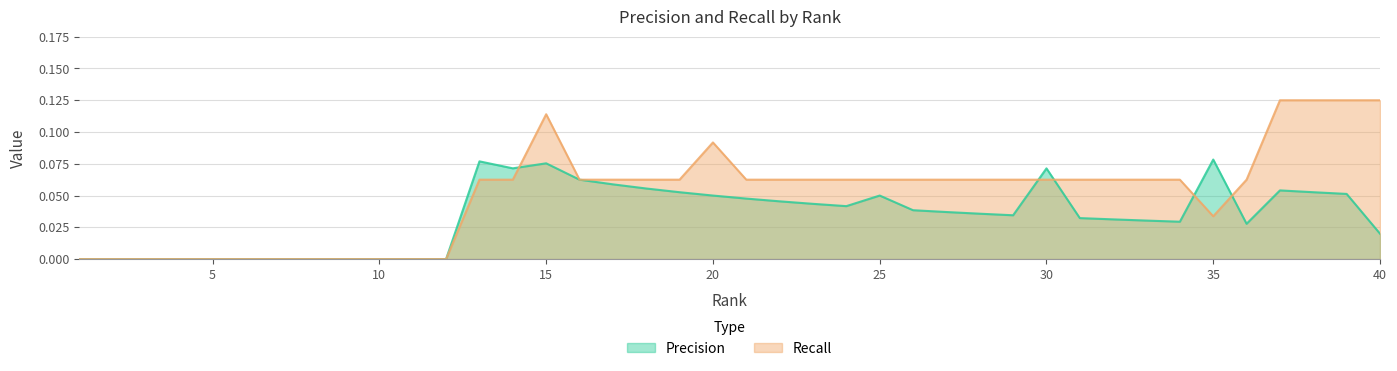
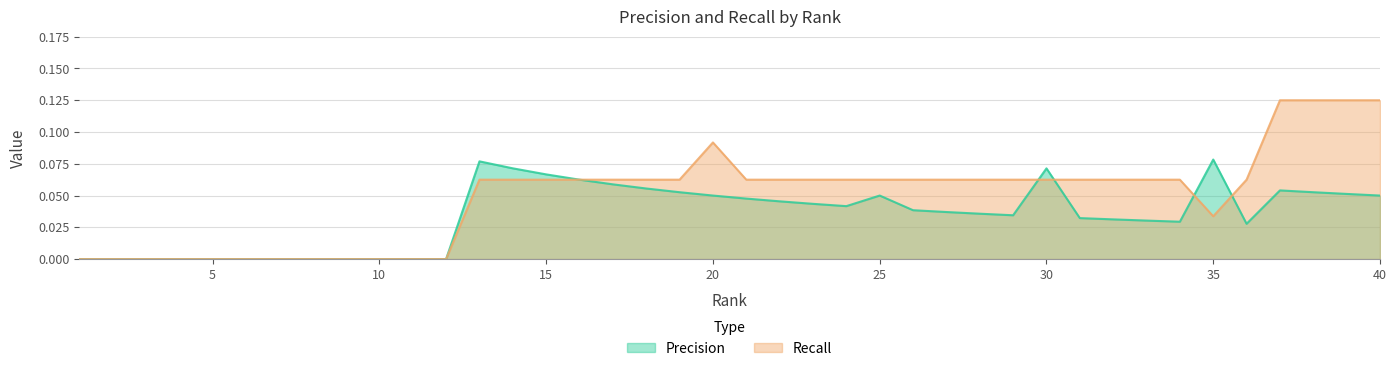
Precision, 15: 0.075 -> 0.067
Recall, 15: 0.114 -> 0.063
Precision, 40: 0.02 -> 0.05
